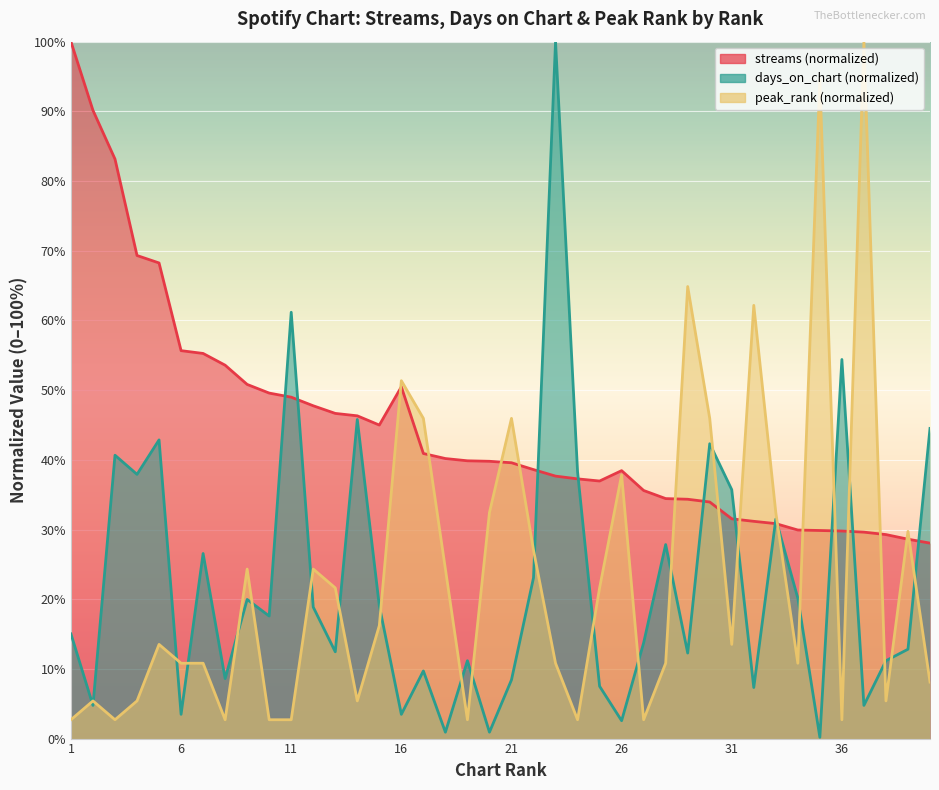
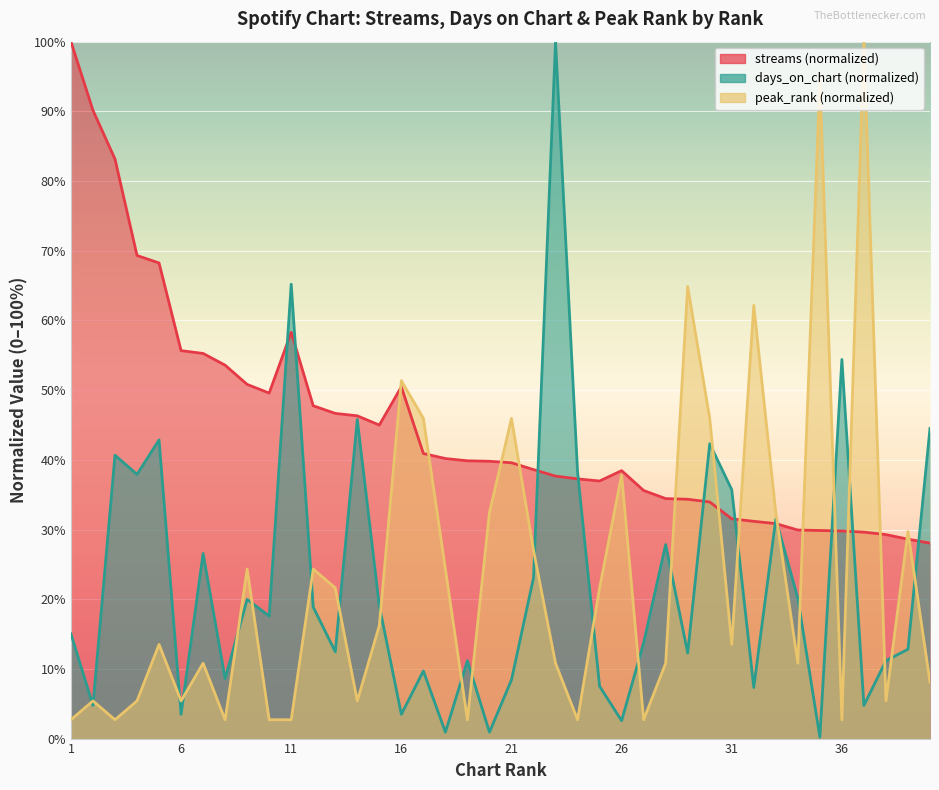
peak_rank (normalized), 6: 11% -> 5%
streams (normalized), 11: 49% -> 58%
days_on_chart (normalized), 11: 61% -> 65%
